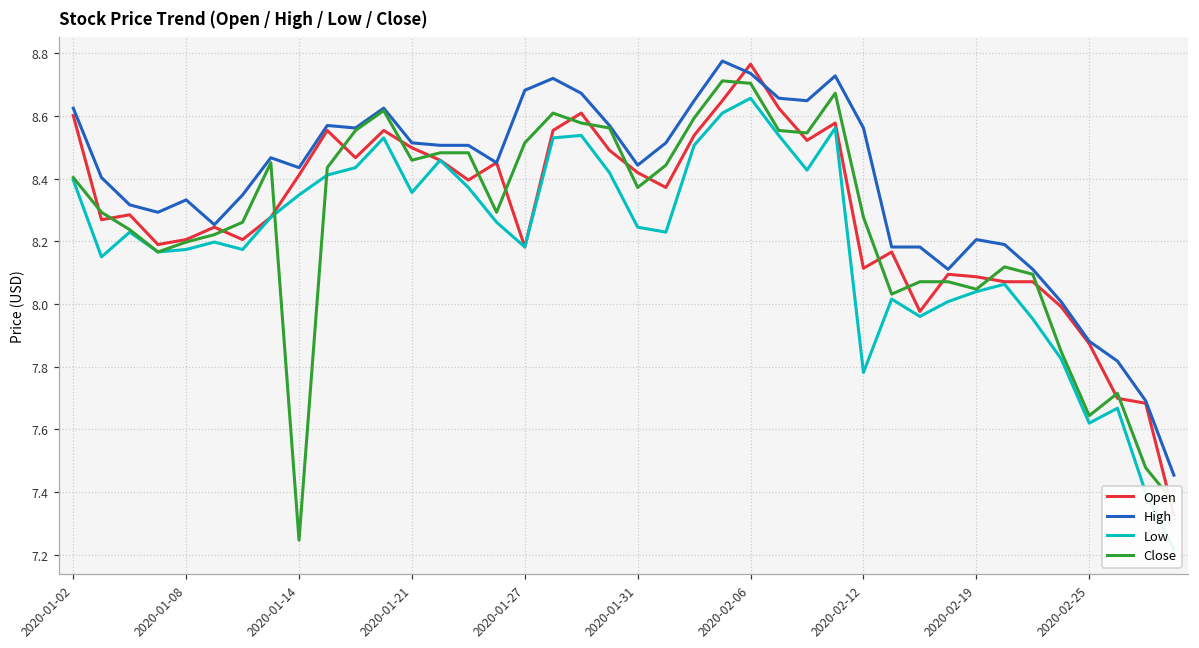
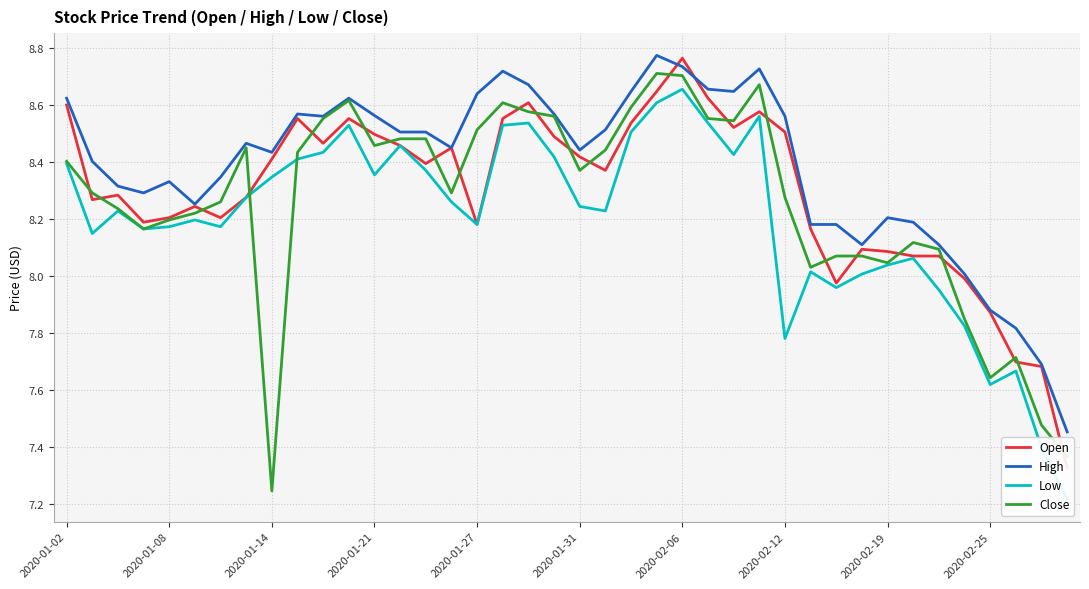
High, 2020-01-21: 8.51 -> 8.56
High, 2020-01-27: 8.68 -> 8.64
Open, 2020-02-12: 8.11 -> 8.51
